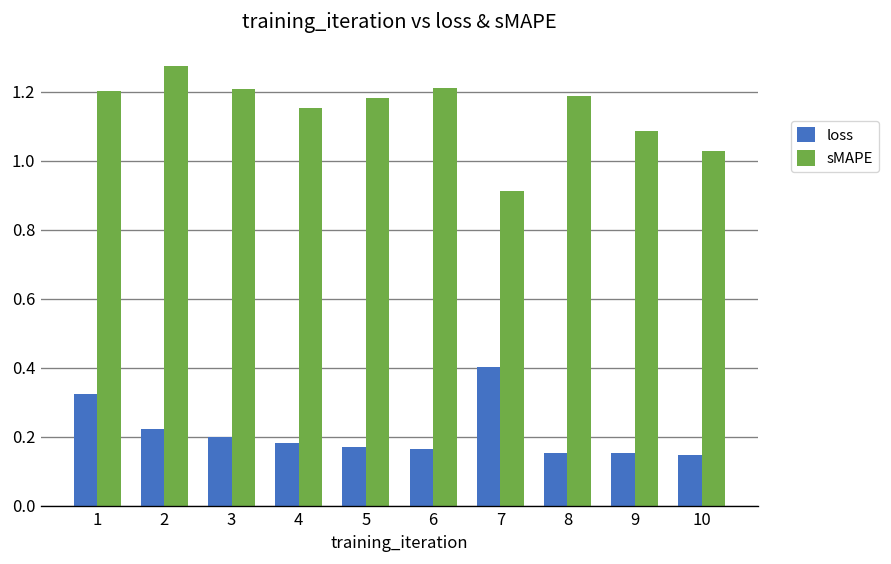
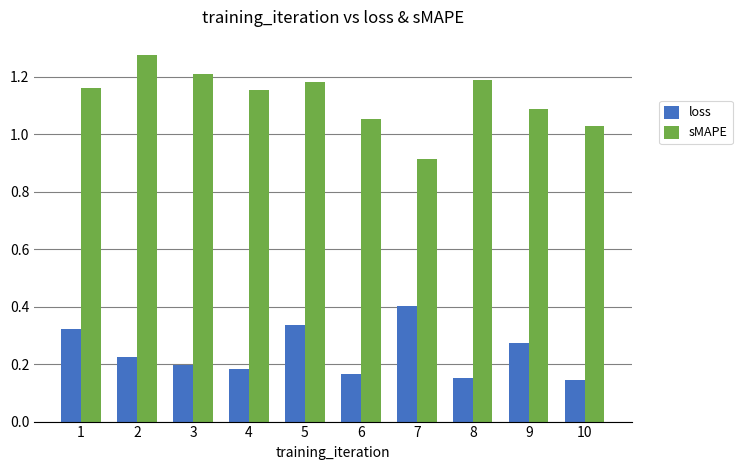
sMAPE, 1: 1.20 -> 1.16
loss, 5: 0.17 -> 0.34
sMAPE, 6: 1.21 -> 1.05
loss, 9: 0.15 -> 0.27
